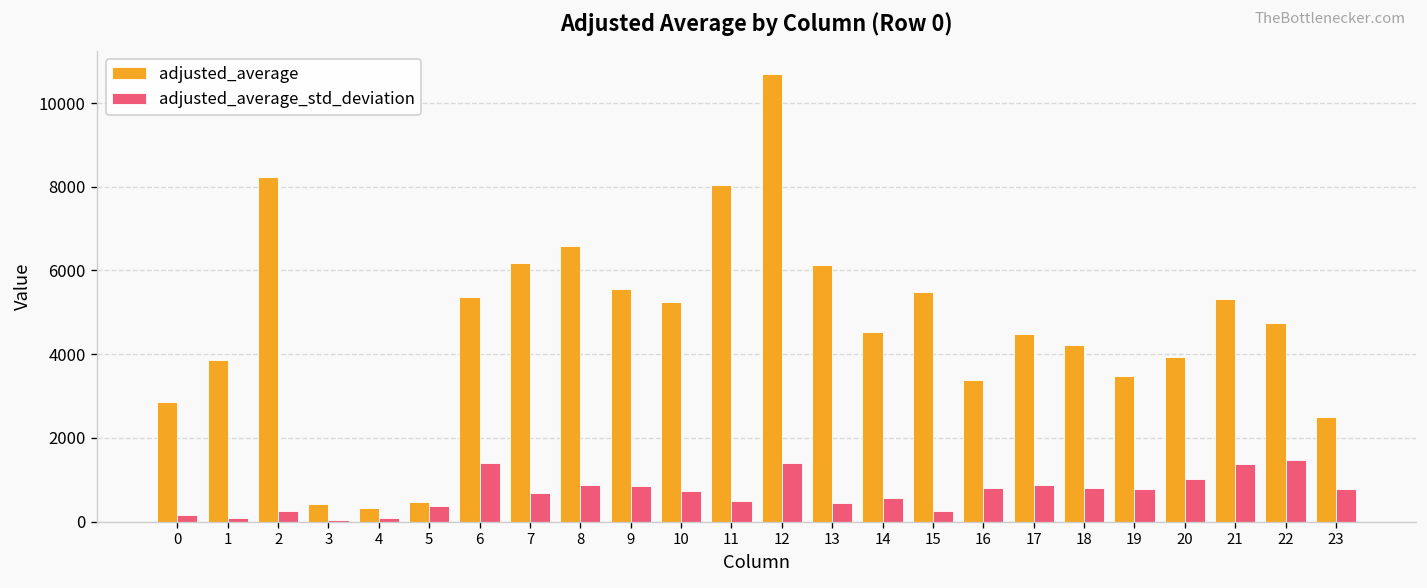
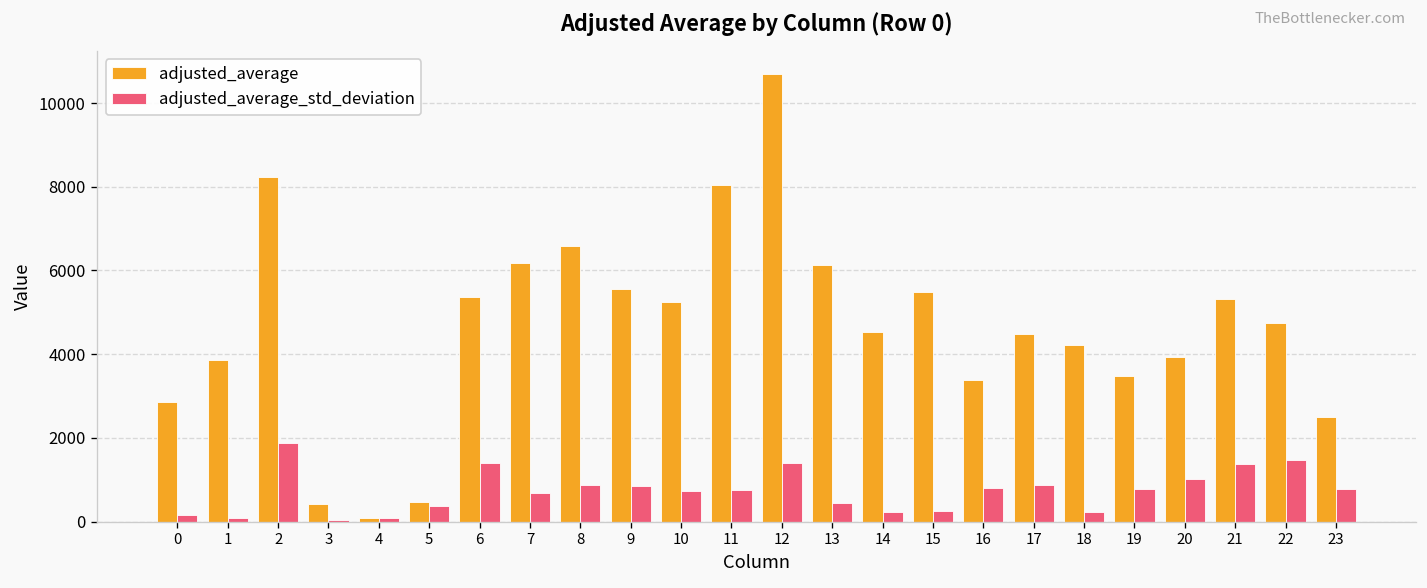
adjusted_average_std_deviation, 2: 300 -> 1900
adjusted_average, 4: 300 -> 100
adjusted_average_std_deviation, 11: 500 -> 700
adjusted_average_std_deviation, 14: 600 -> 200
adjusted_average_std_deviation, 18: 800 -> 200
